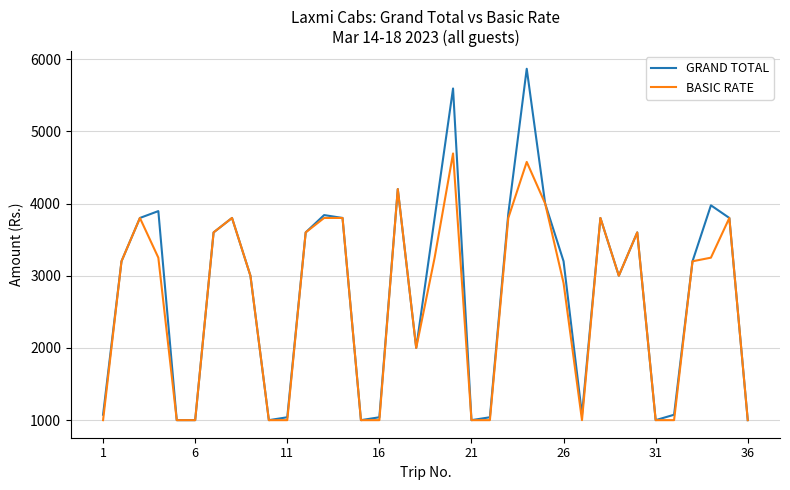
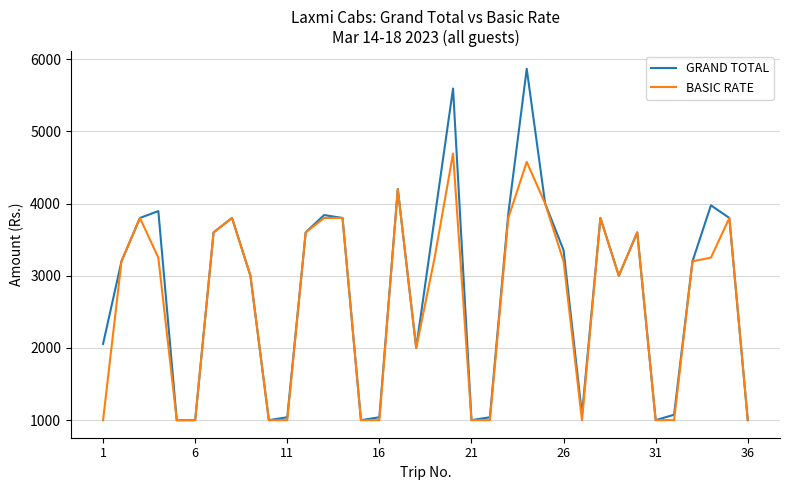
GRAND TOTAL, 1: 1100 -> 2100
GRAND TOTAL, 26: 3200 -> 3400
BASIC RATE, 26: 2900 -> 3200
